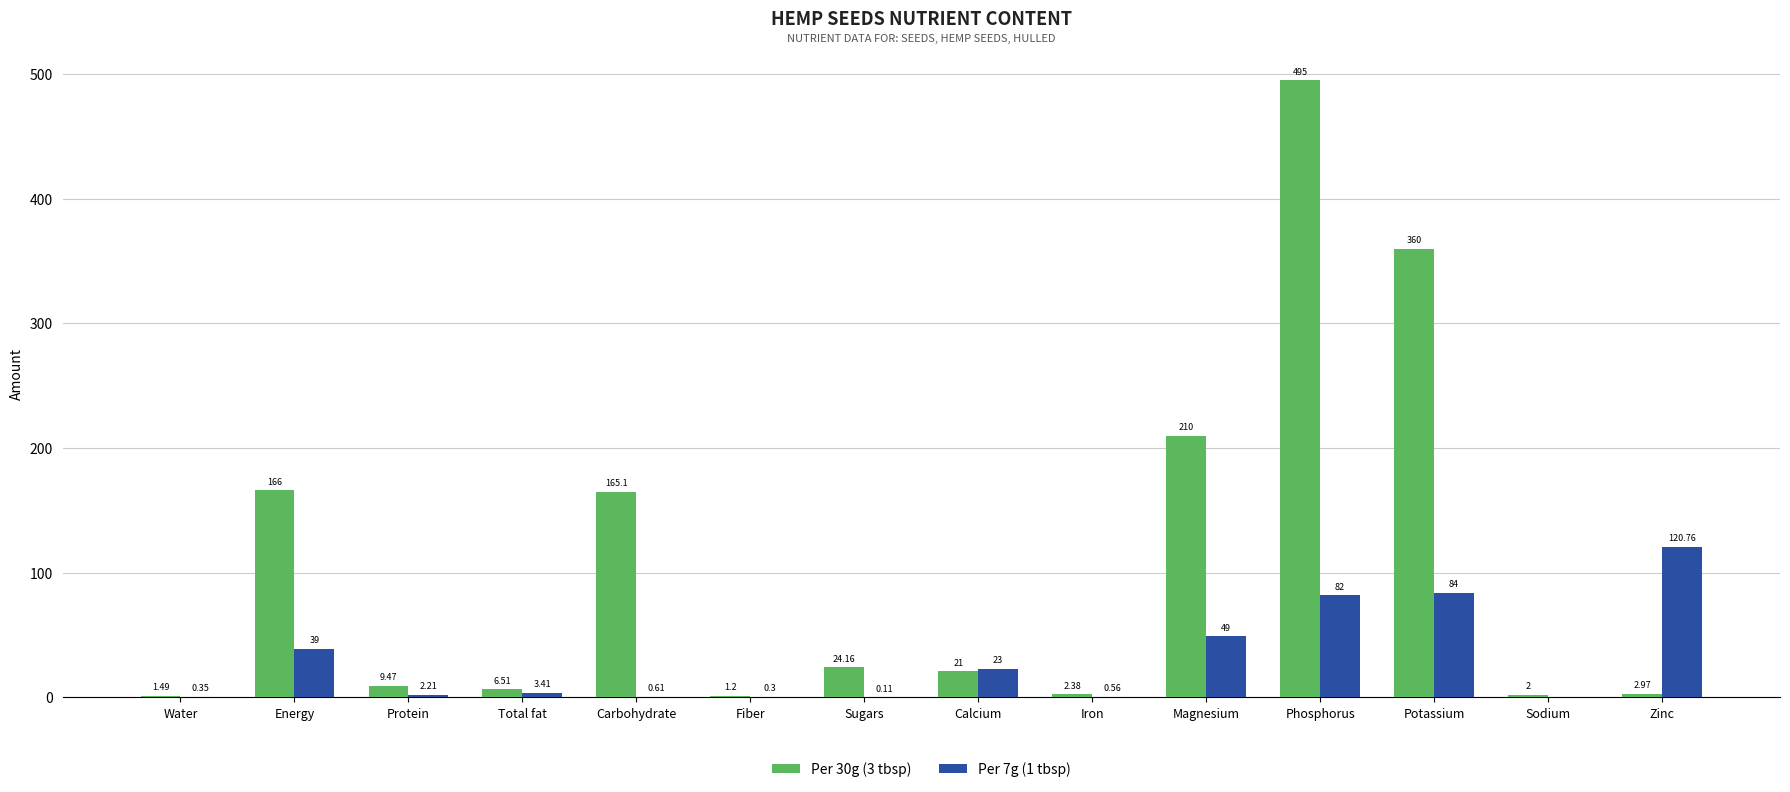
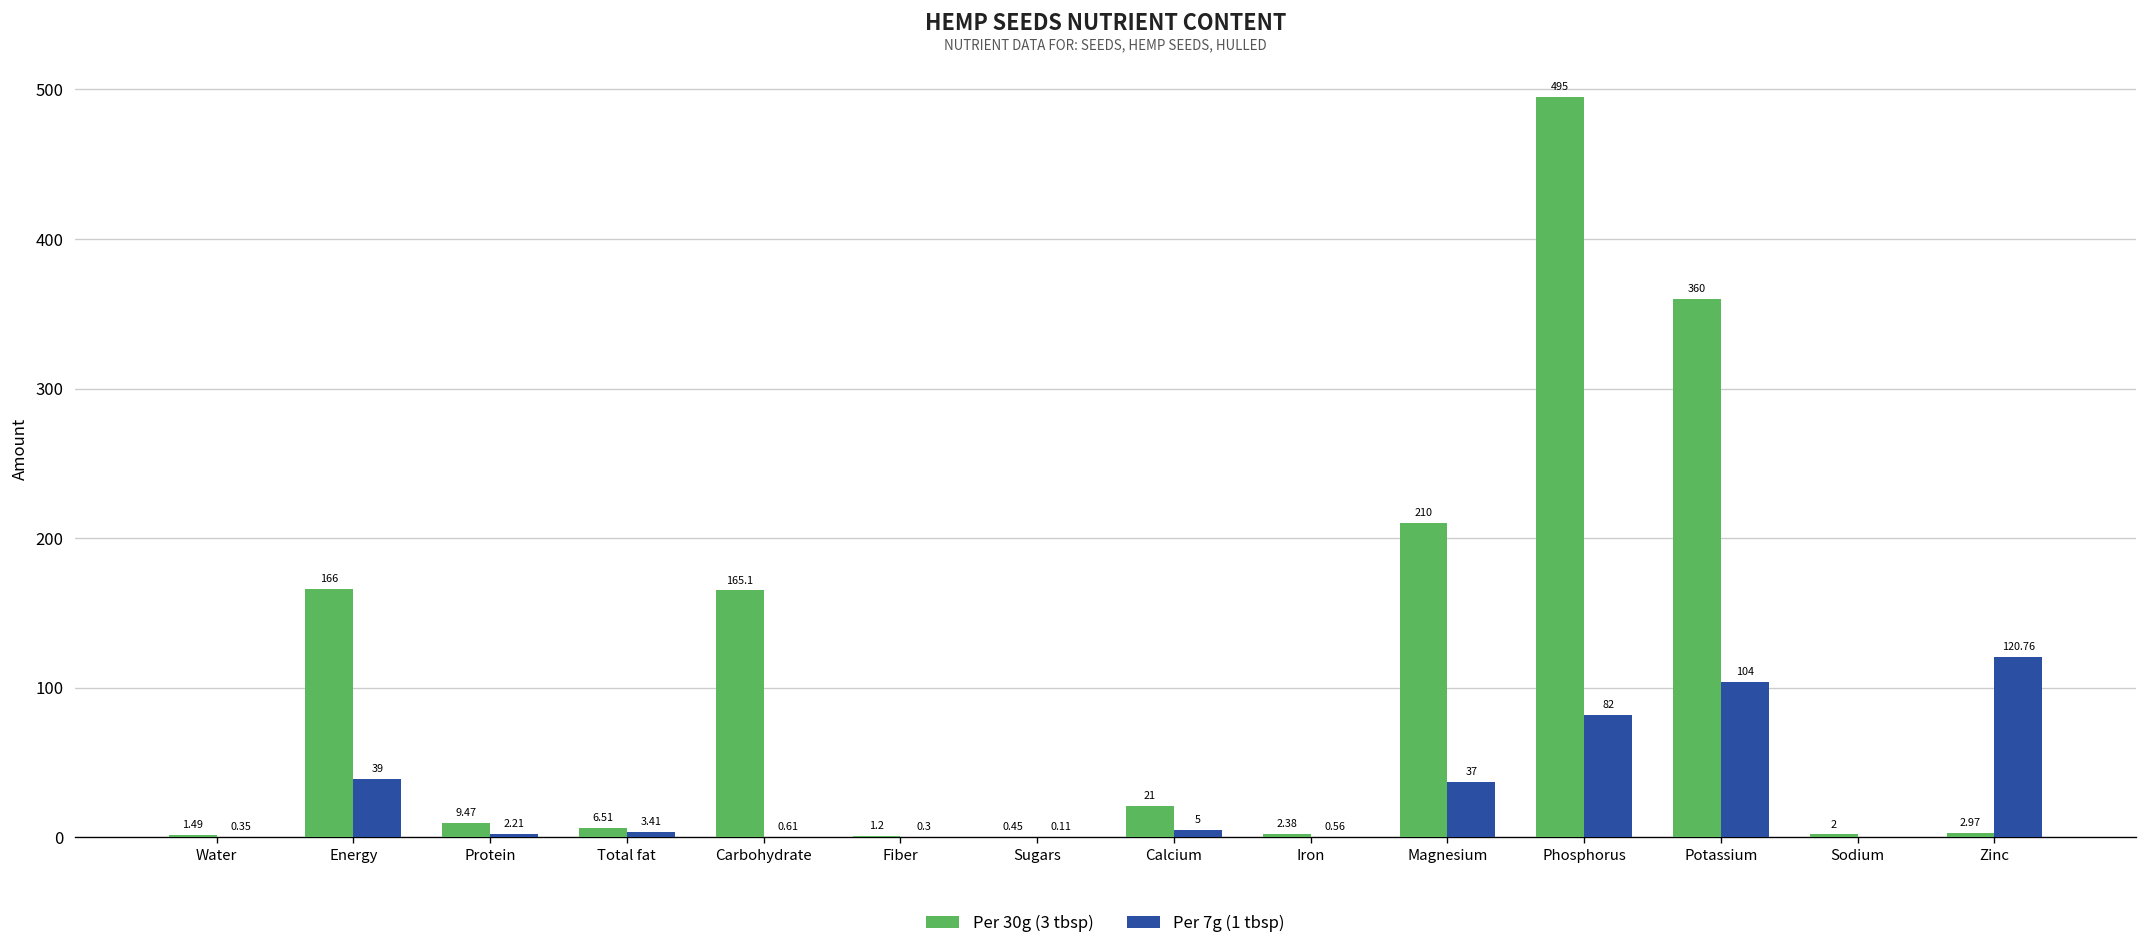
Per 30g (3 tbsp), Sugars: 24.16 -> 0.45
Per 7g (1 tbsp), Calcium: 23 -> 5
Per 7g (1 tbsp), Magnesium: 49 -> 37
Per 7g (1 tbsp), Potassium: 84 -> 104
